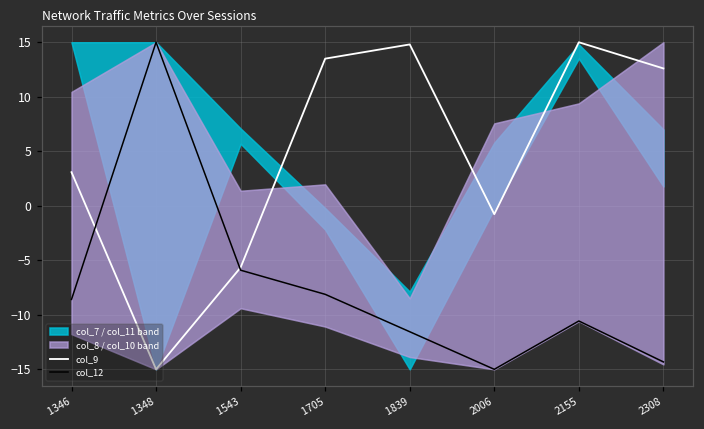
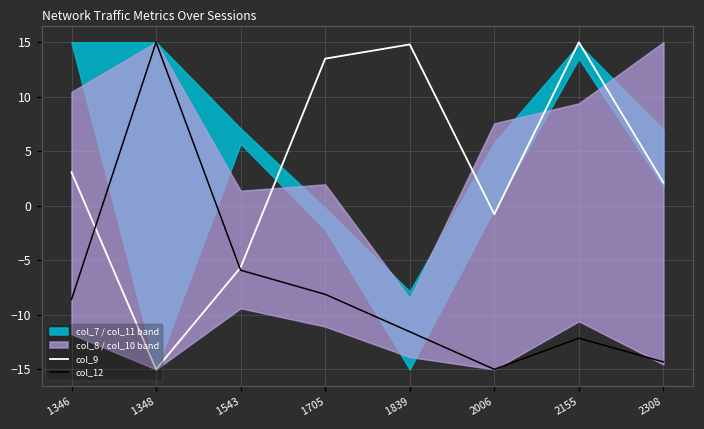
col_12, 2155: -11 -> -12
col_9, 2308: 13 -> 2
